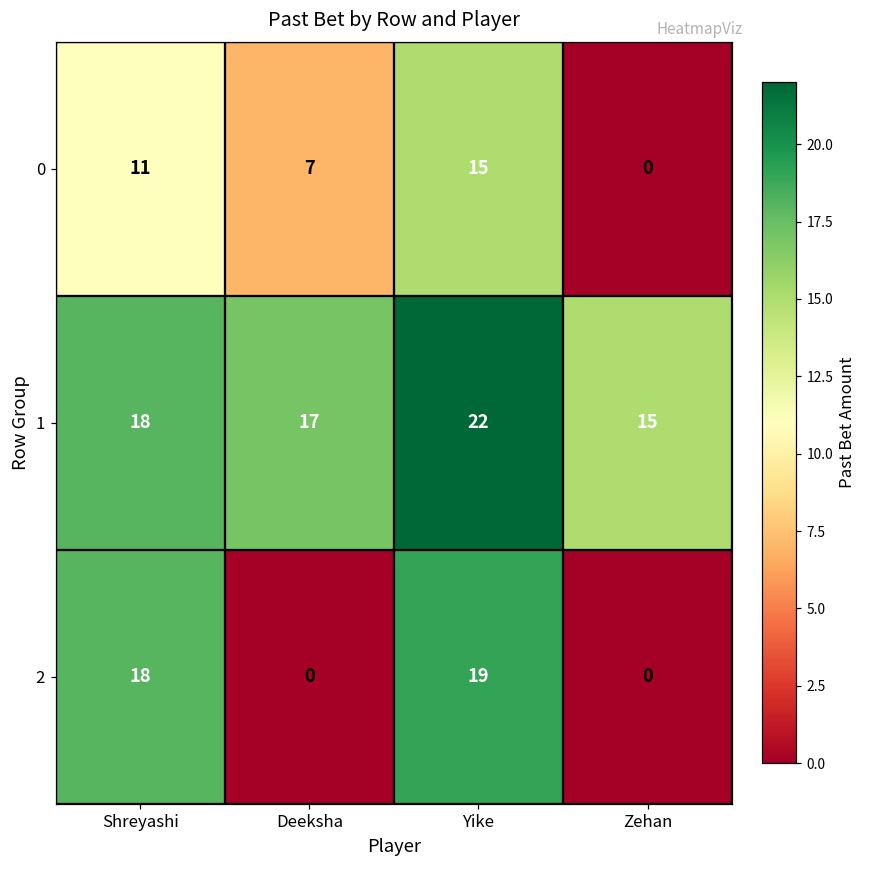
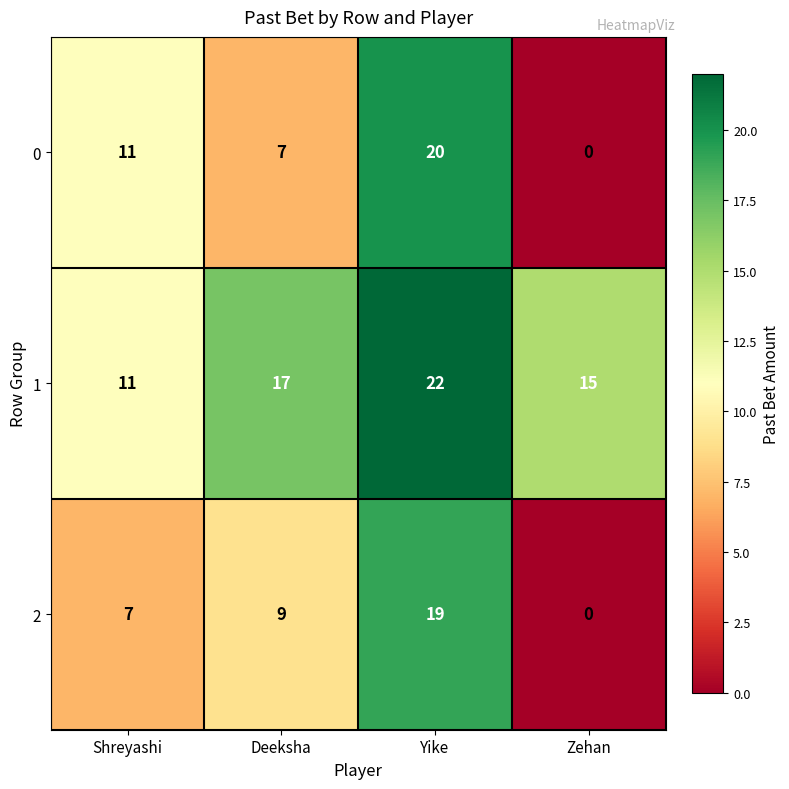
0, Yike: 15 -> 20
1, Shreyashi: 18 -> 11
2, Shreyashi: 18 -> 7
2, Deeksha: 0 -> 9
